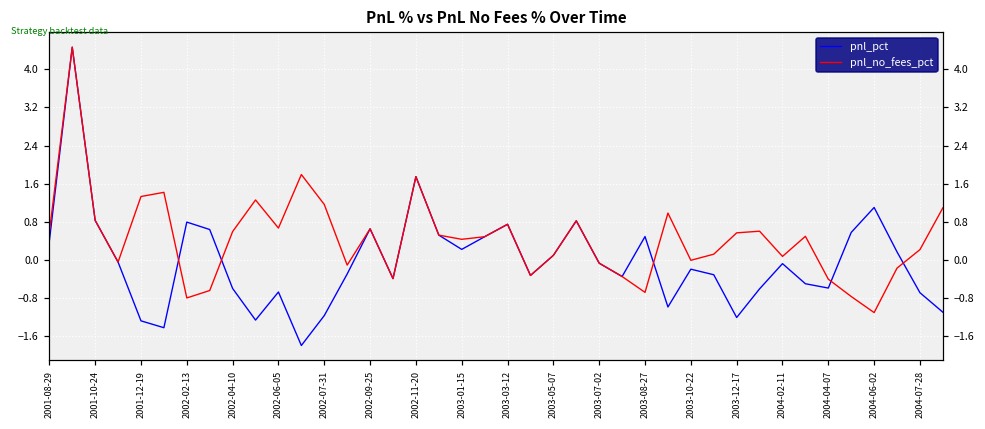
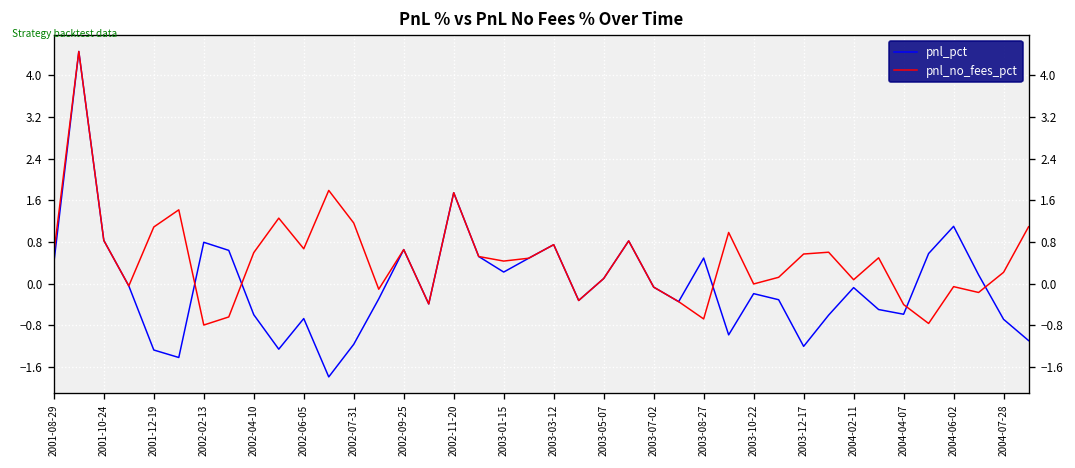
pnl_no_fees_pct, 2001-12-19: 1.3 -> 1.1
pnl_no_fees_pct, 2004-06-02: -1.1 -> -0.1
